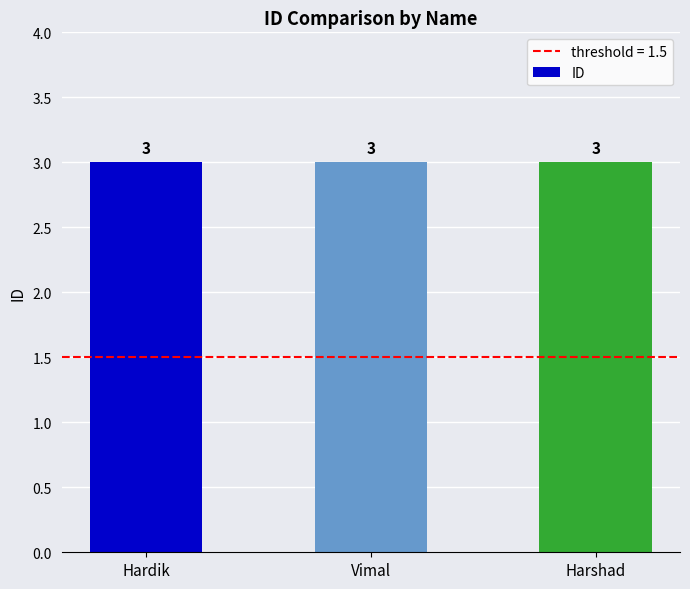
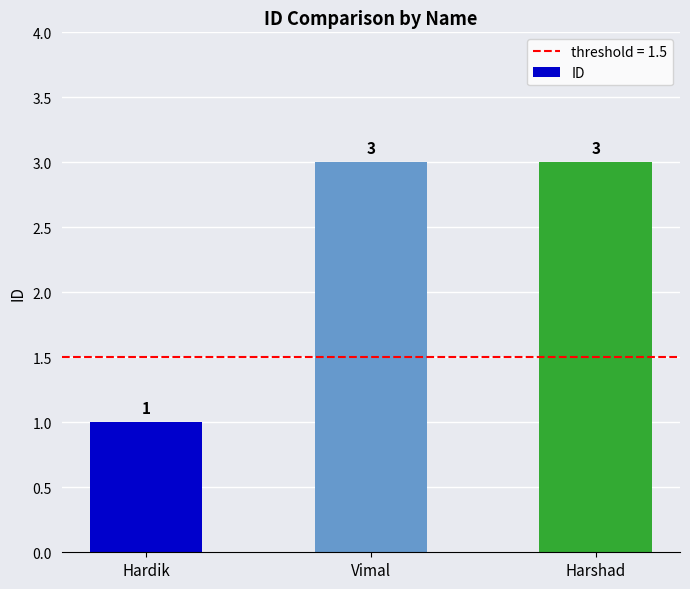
Hardik: 3 -> 1
